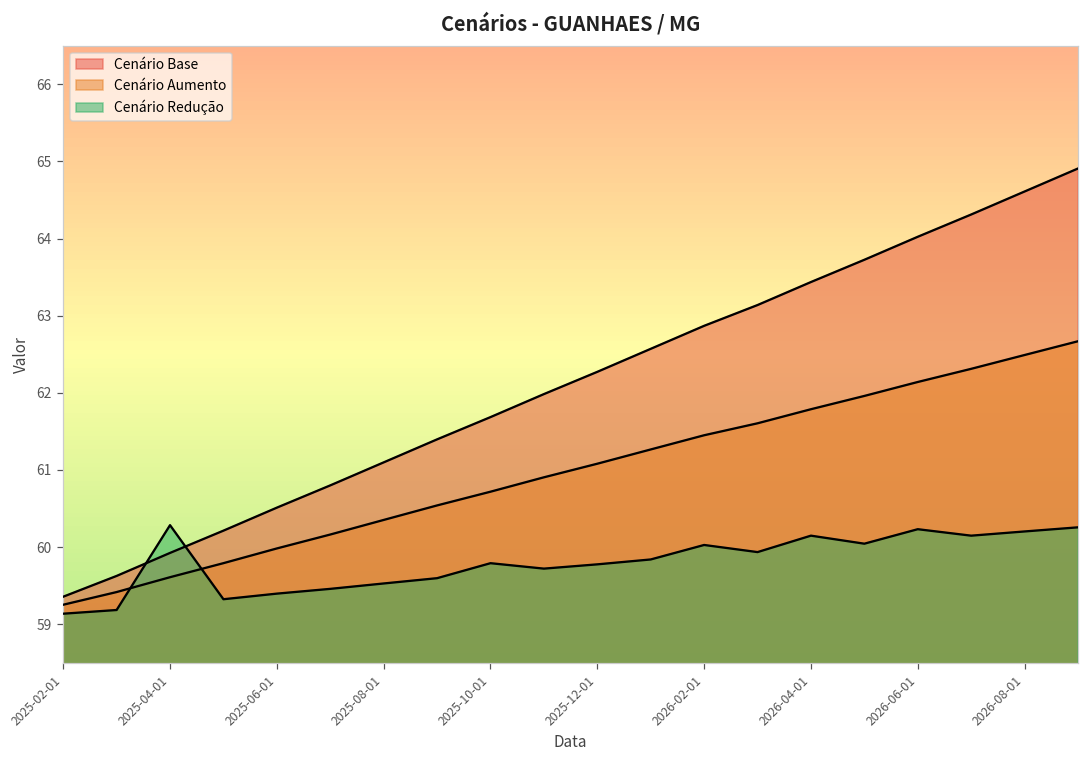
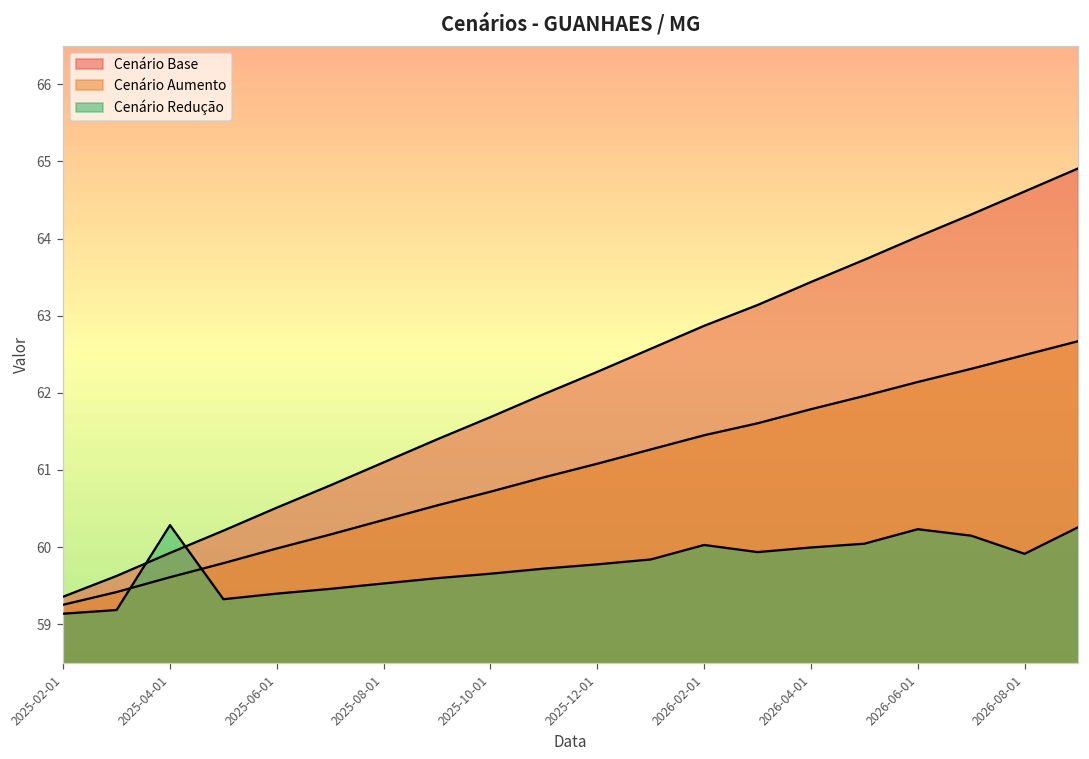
Cenário Redução, 2025-10-01: 59.8 -> 59.7
Cenário Redução, 2026-04-01: 60.1 -> 60.0
Cenário Redução, 2026-08-01: 60.2 -> 59.9
